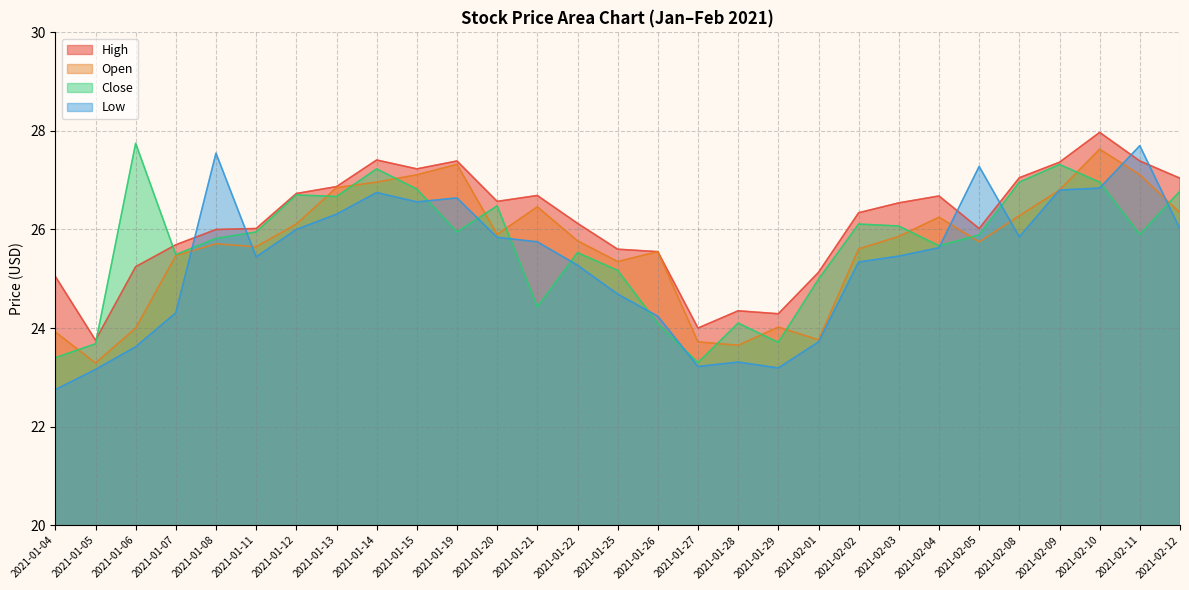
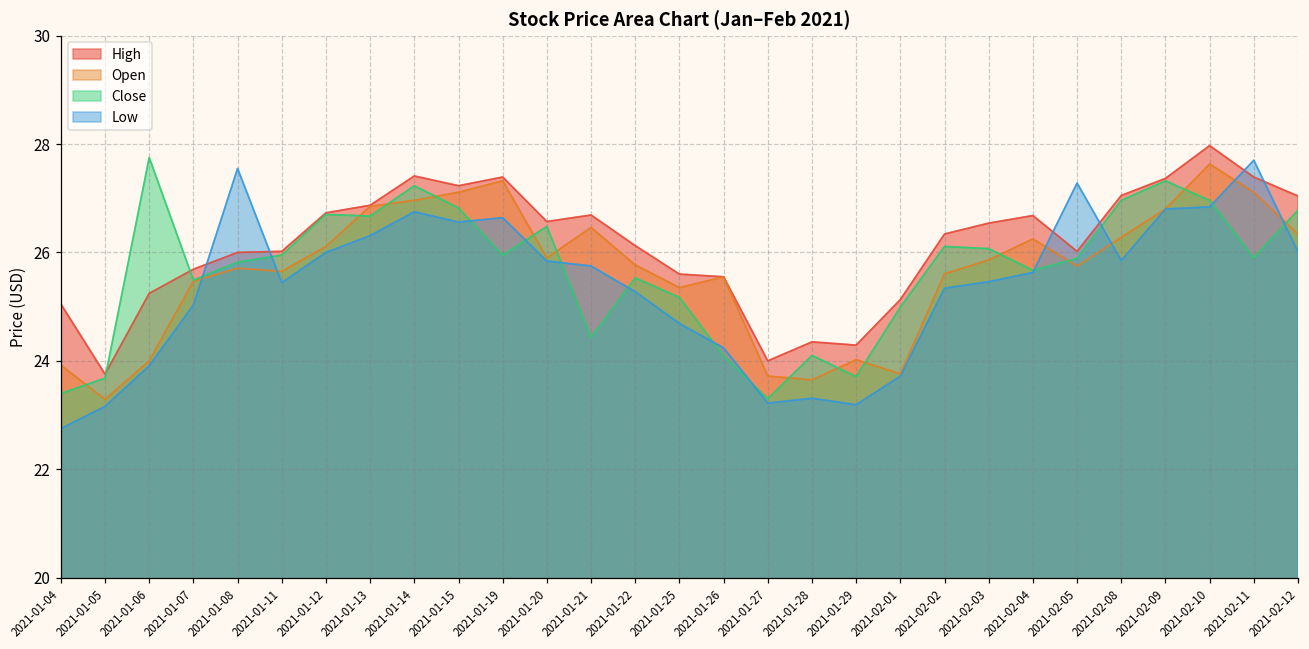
Low, 2021-01-06: 23.6 -> 23.9
Low, 2021-01-07: 24.3 -> 25.0
